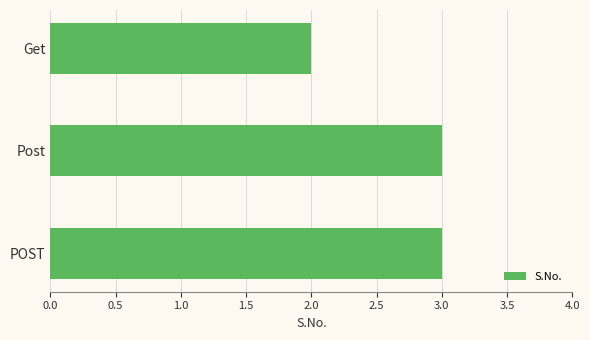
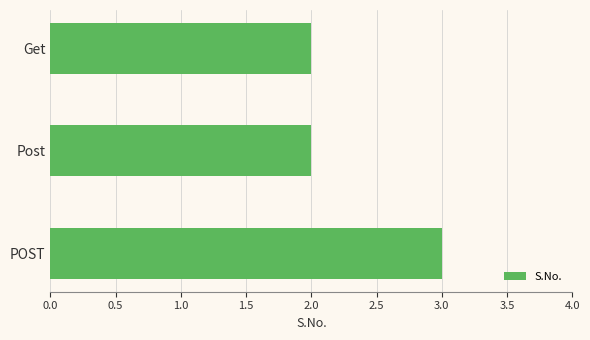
Post: 3 -> 2
